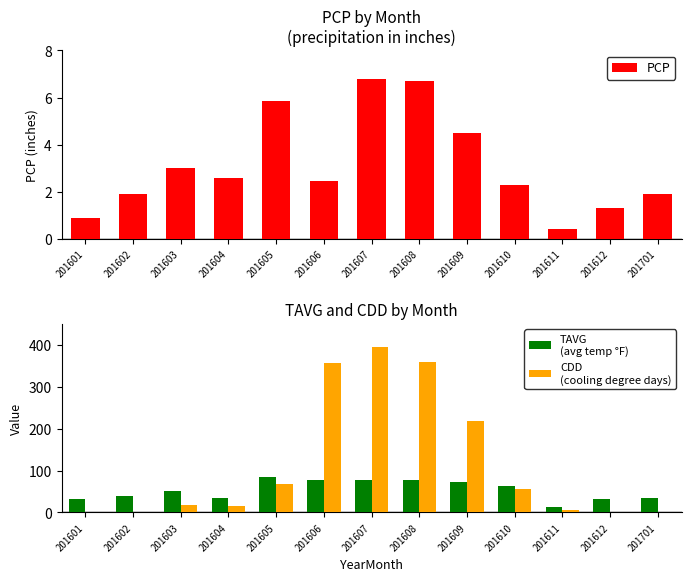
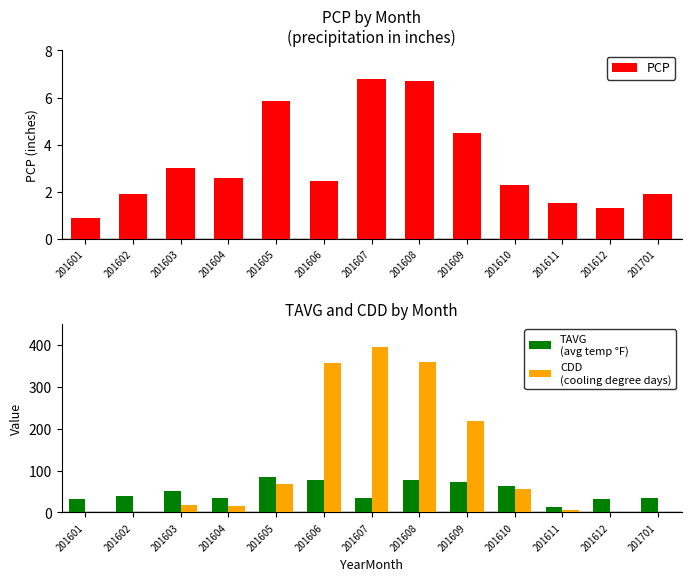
PCP by Month (precipitation in inches), 201611: 0.4 -> 1.5
TAVG and CDD by Month, TAVG (avg temp °F), 201607: 80 -> 40
